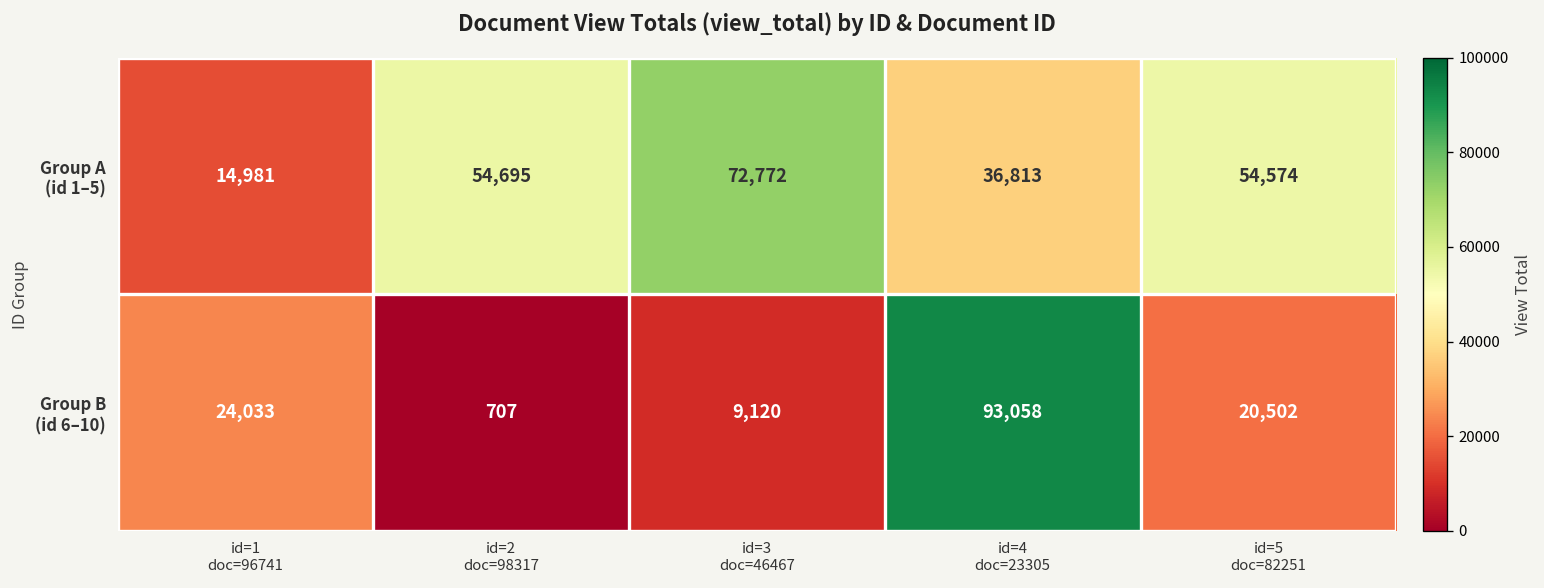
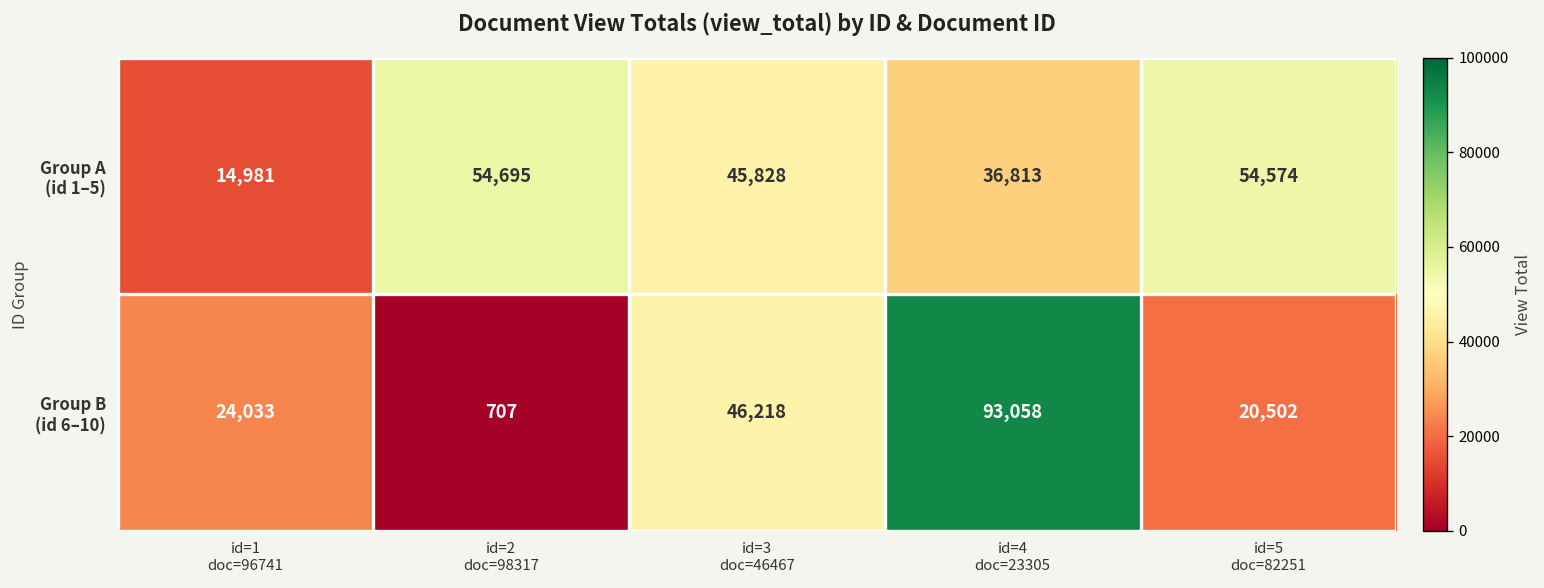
Group A (id 1–5), id=3 doc=46467: 72,772 -> 45,828
Group B (id 6–10), id=3 doc=46467: 9,120 -> 46,218
